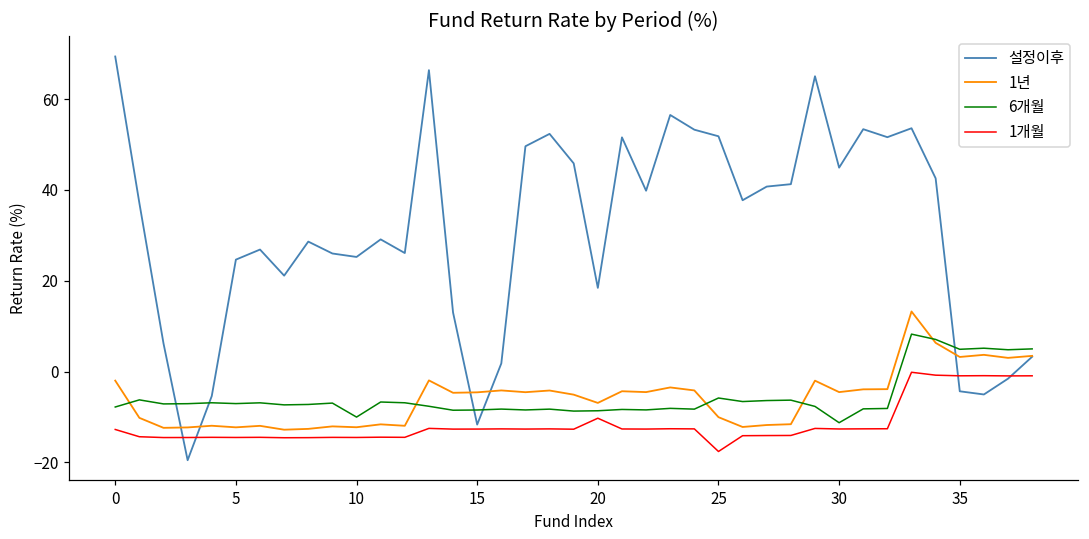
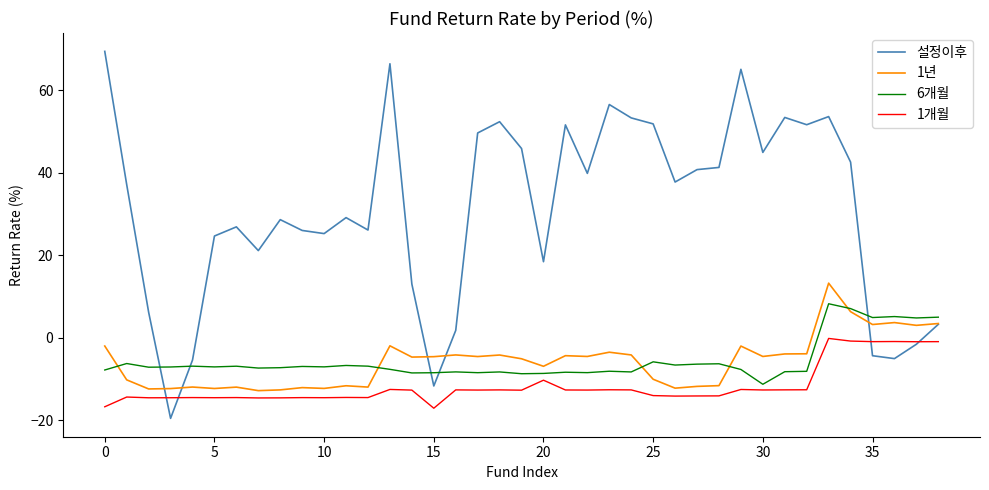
1개월, 0: -13 -> -17
6개월, 10: -10 -> -7
1개월, 15: -13 -> -17
1개월, 25: -18 -> -14
